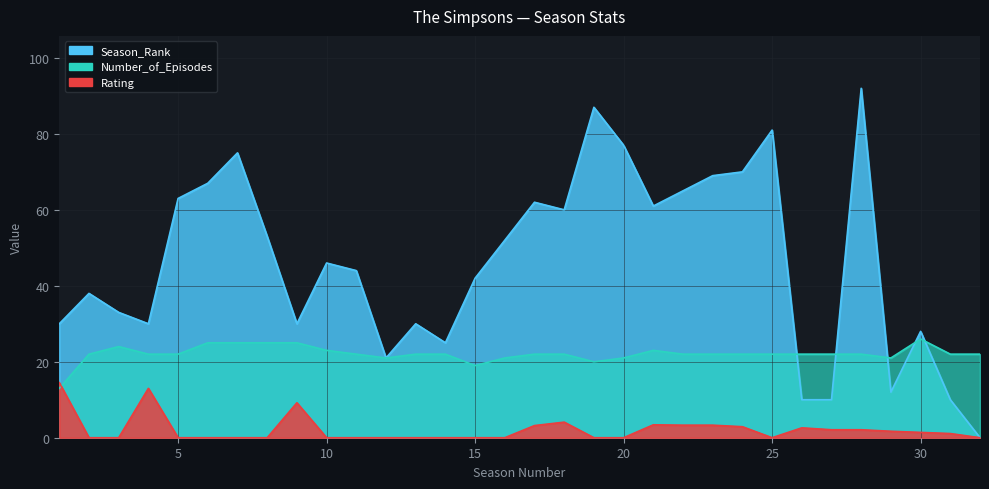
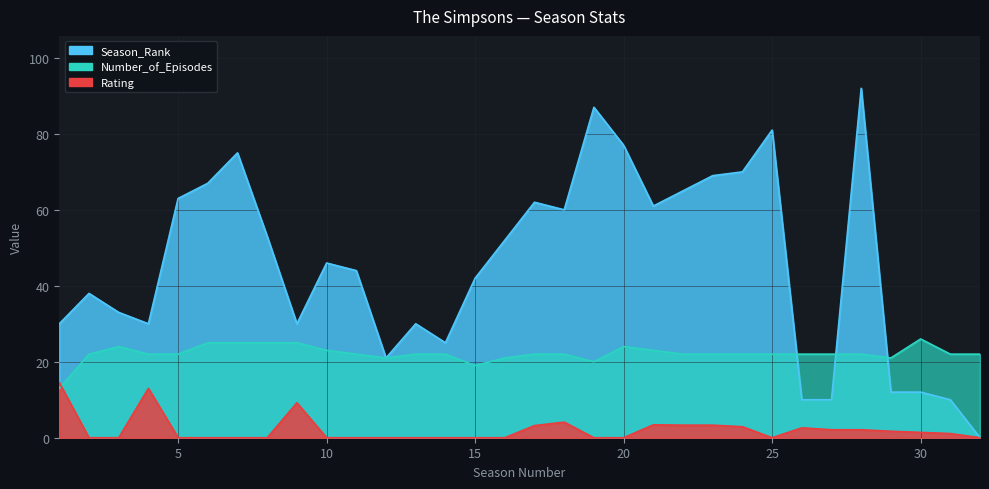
Number_of_Episodes, 20: 21 -> 24
Season_Rank, 30: 28 -> 12
